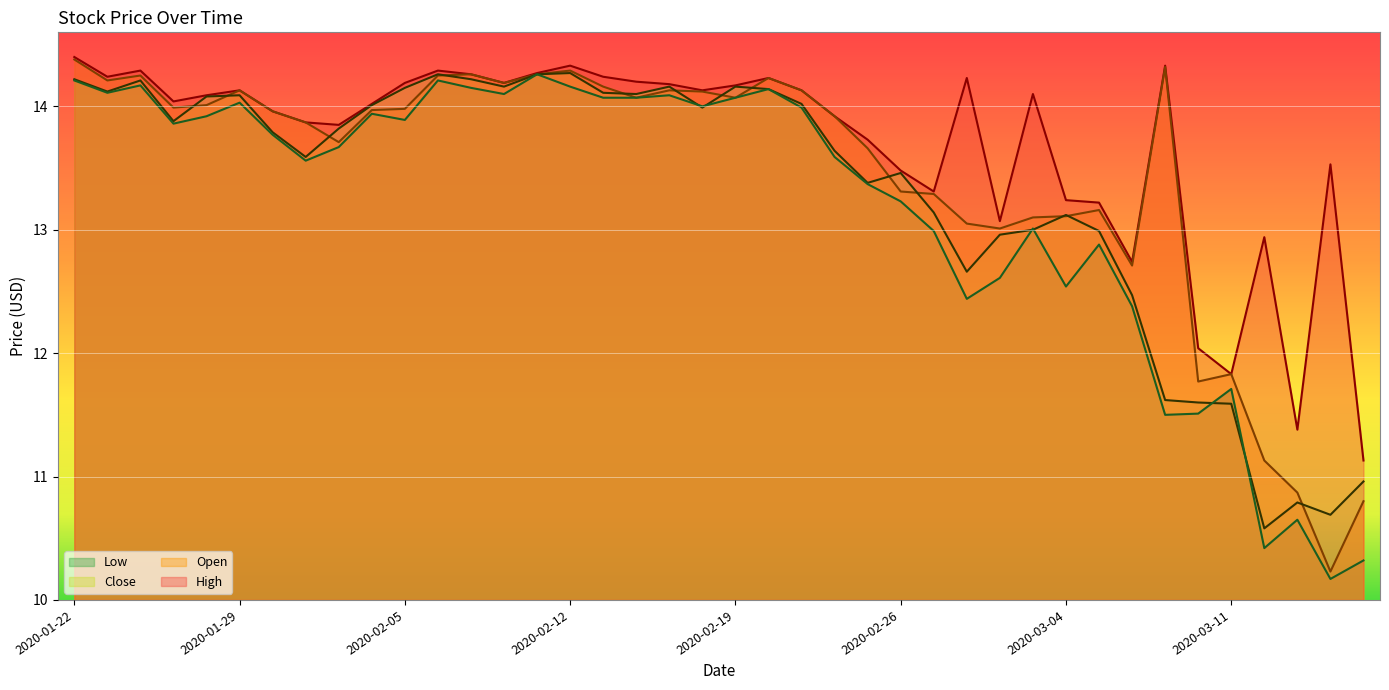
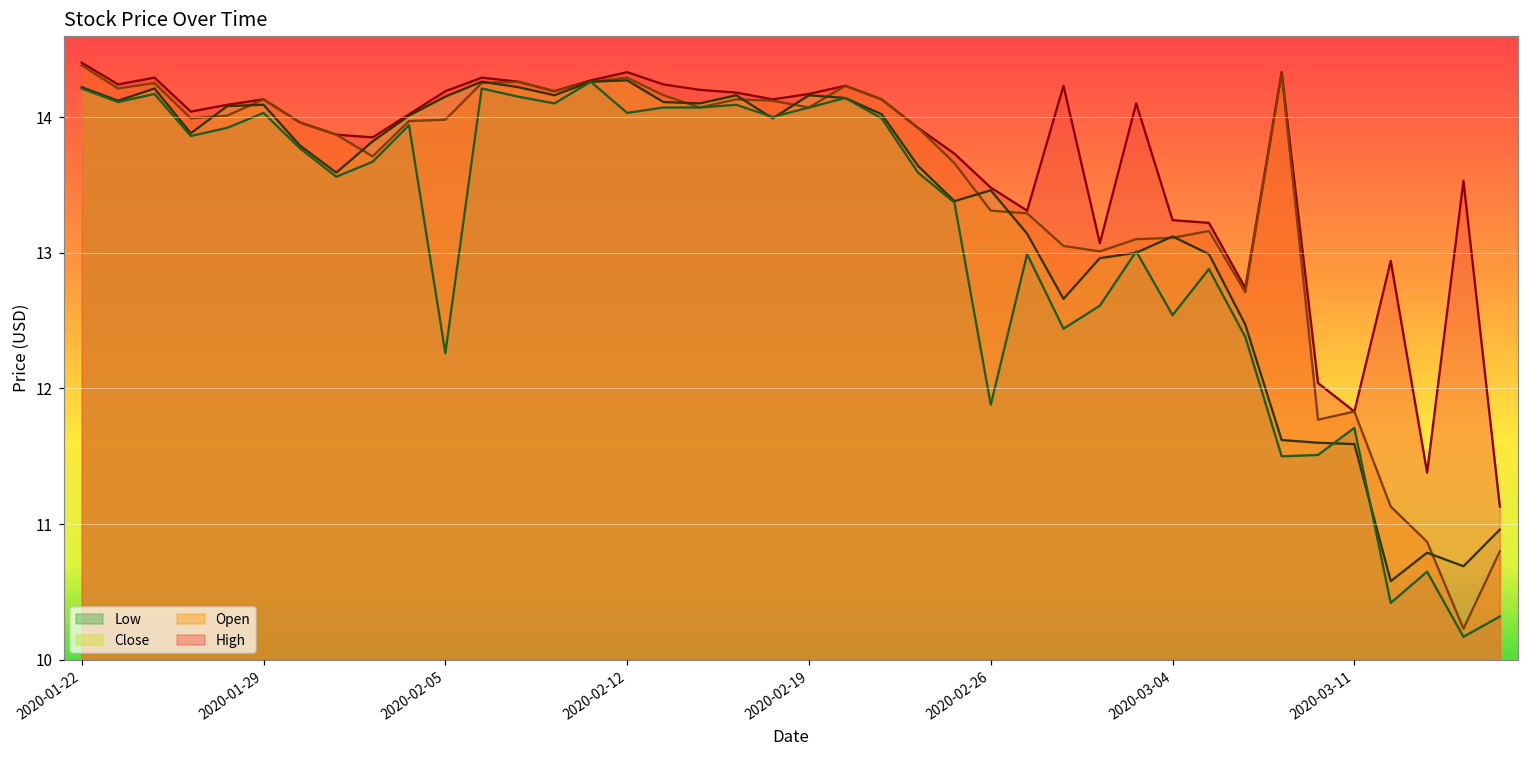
Low, 2020-02-05: 13.89 -> 12.26
Low, 2020-02-12: 14.16 -> 14.03
Low, 2020-02-26: 13.23 -> 11.88
